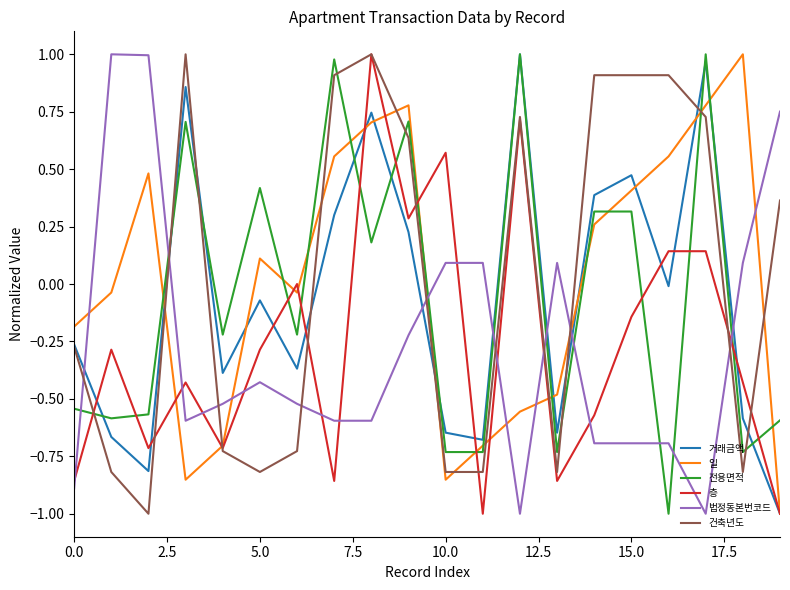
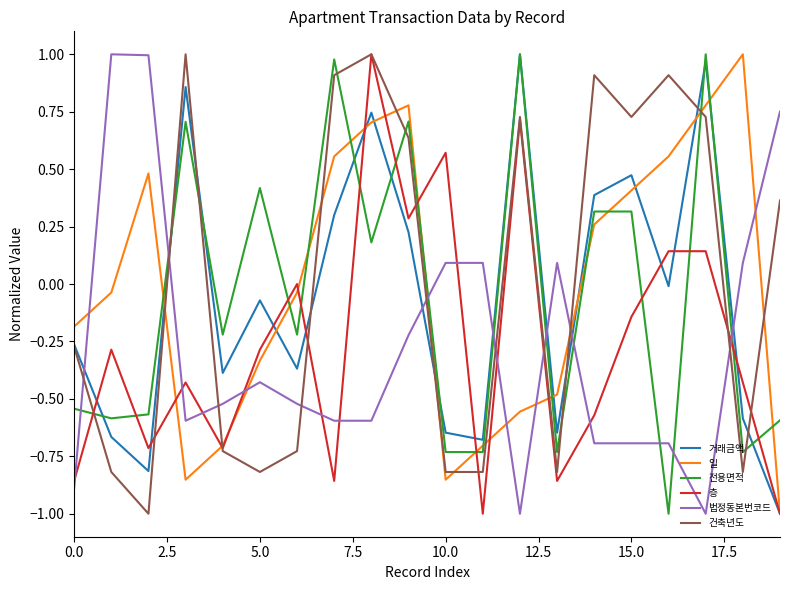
일, 5.0: 0.11 -> -0.33
건축년도, 15.0: 0.91 -> 0.73
